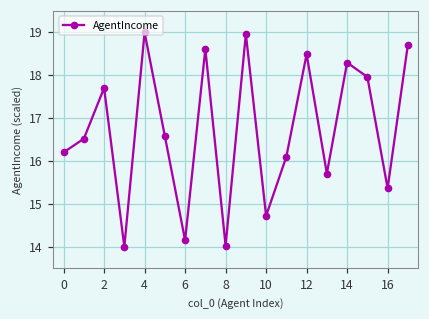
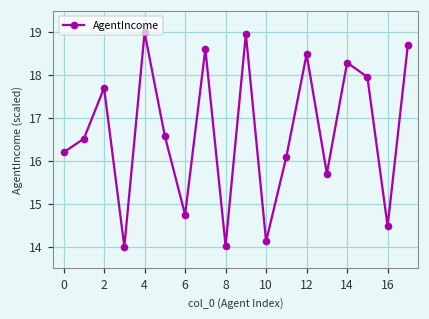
6: 14.1 -> 14.7
10: 14.7 -> 14.1
16: 15.4 -> 14.5
